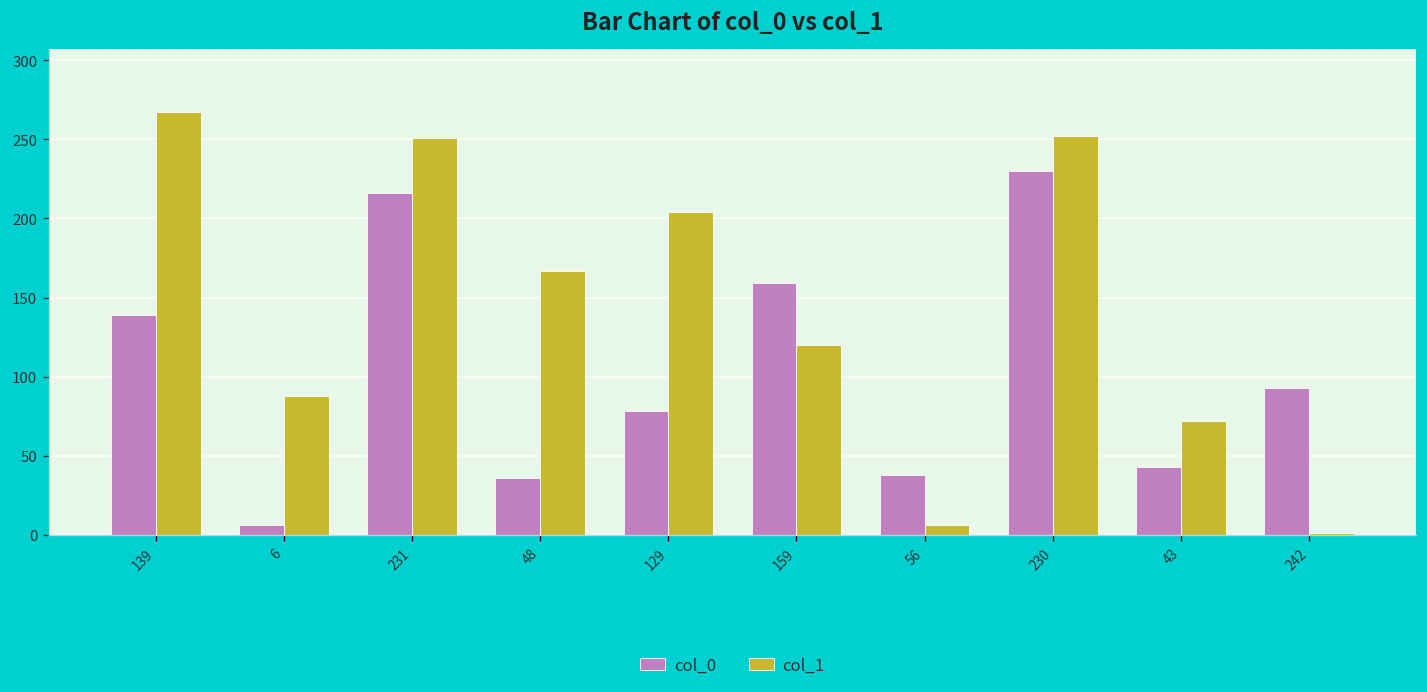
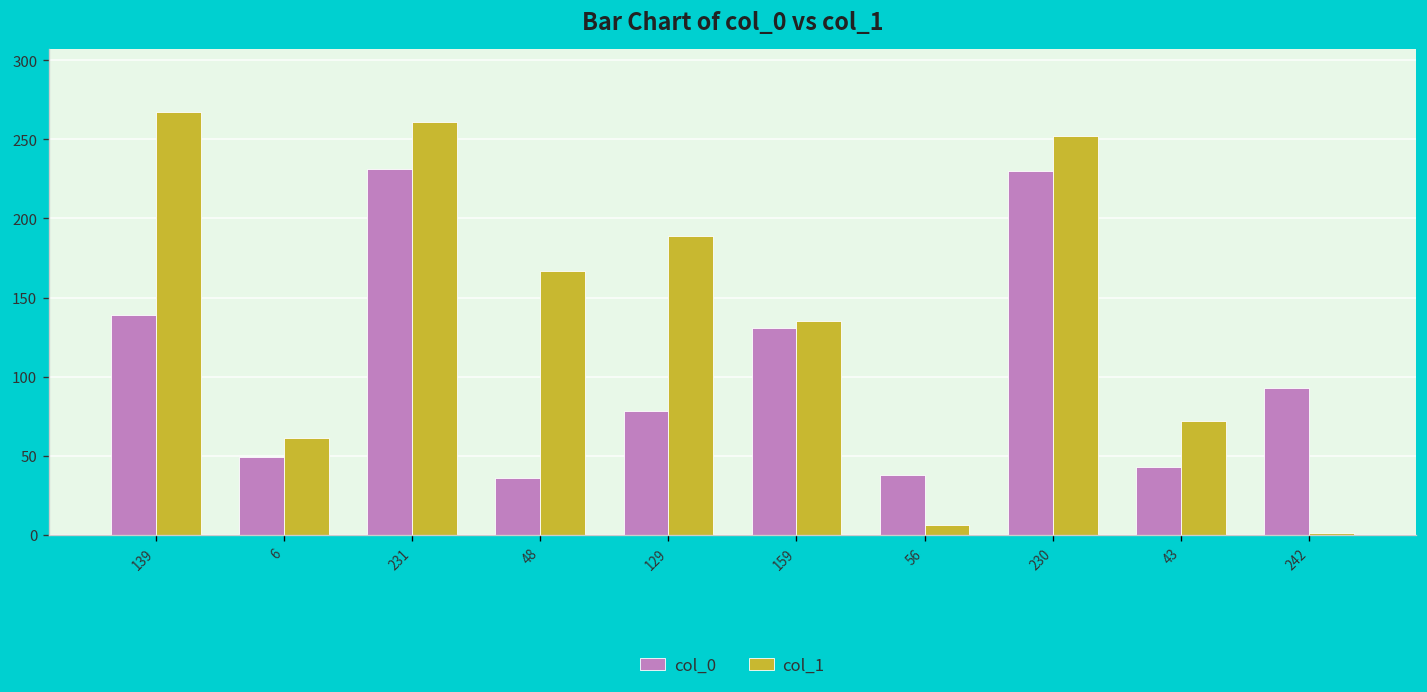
col_0, 6: 6 -> 49
col_1, 6: 88 -> 61
col_0, 231: 216 -> 231
col_1, 231: 251 -> 261
col_1, 129: 204 -> 189
col_0, 159: 159 -> 131
col_1, 159: 120 -> 135
